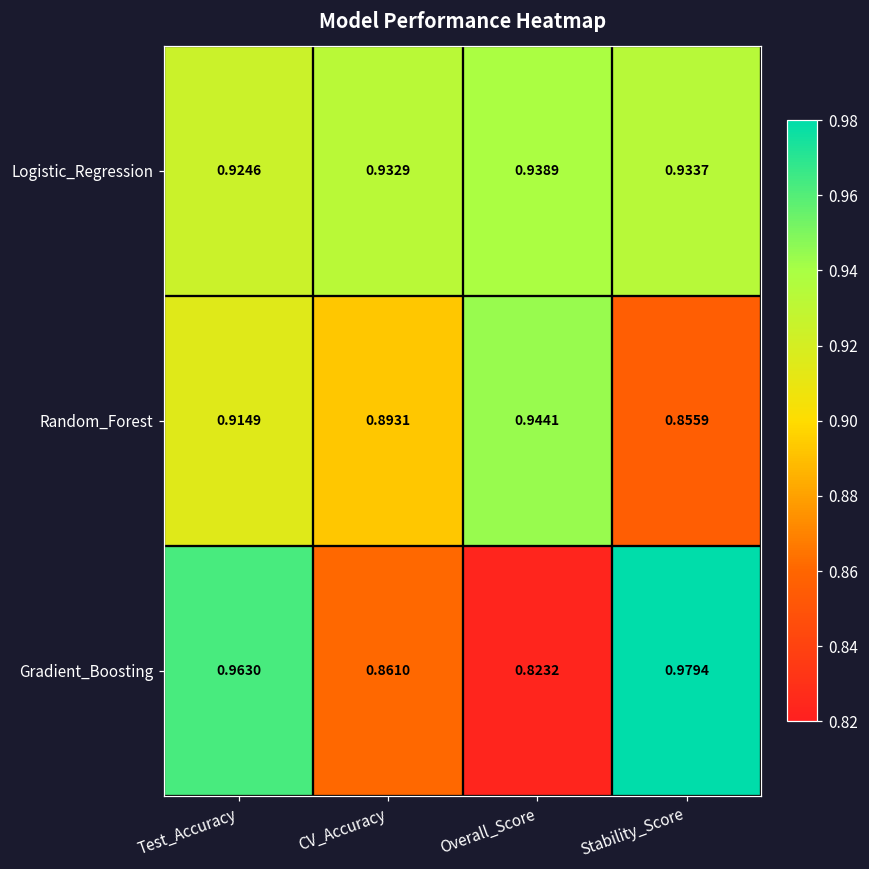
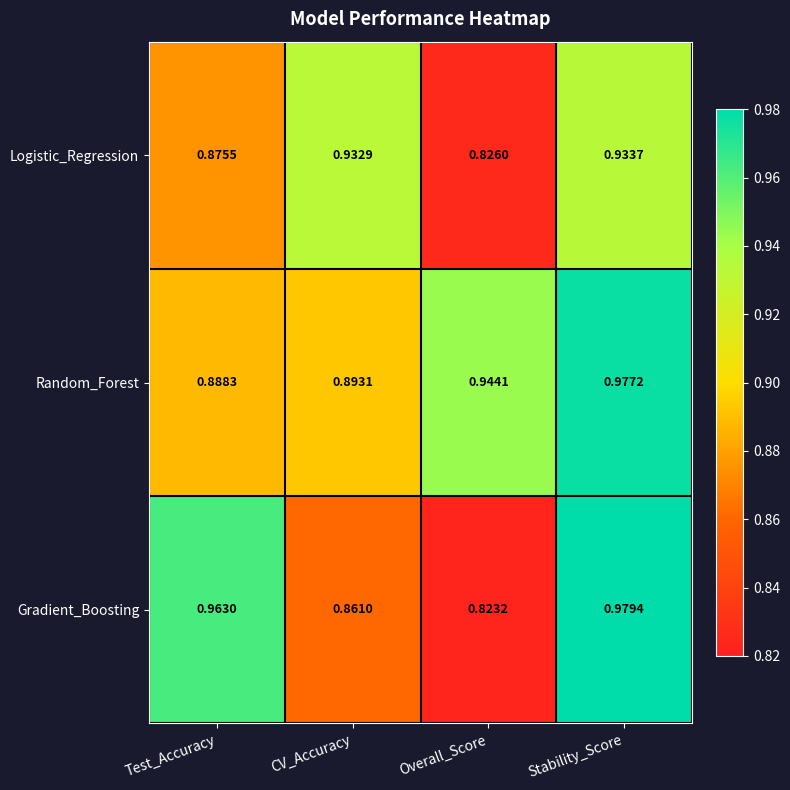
Logistic_Regression, Test_Accuracy: 0.9246 -> 0.8755
Logistic_Regression, Overall_Score: 0.9389 -> 0.8260
Random_Forest, Test_Accuracy: 0.9149 -> 0.8883
Random_Forest, Stability_Score: 0.8559 -> 0.9772
